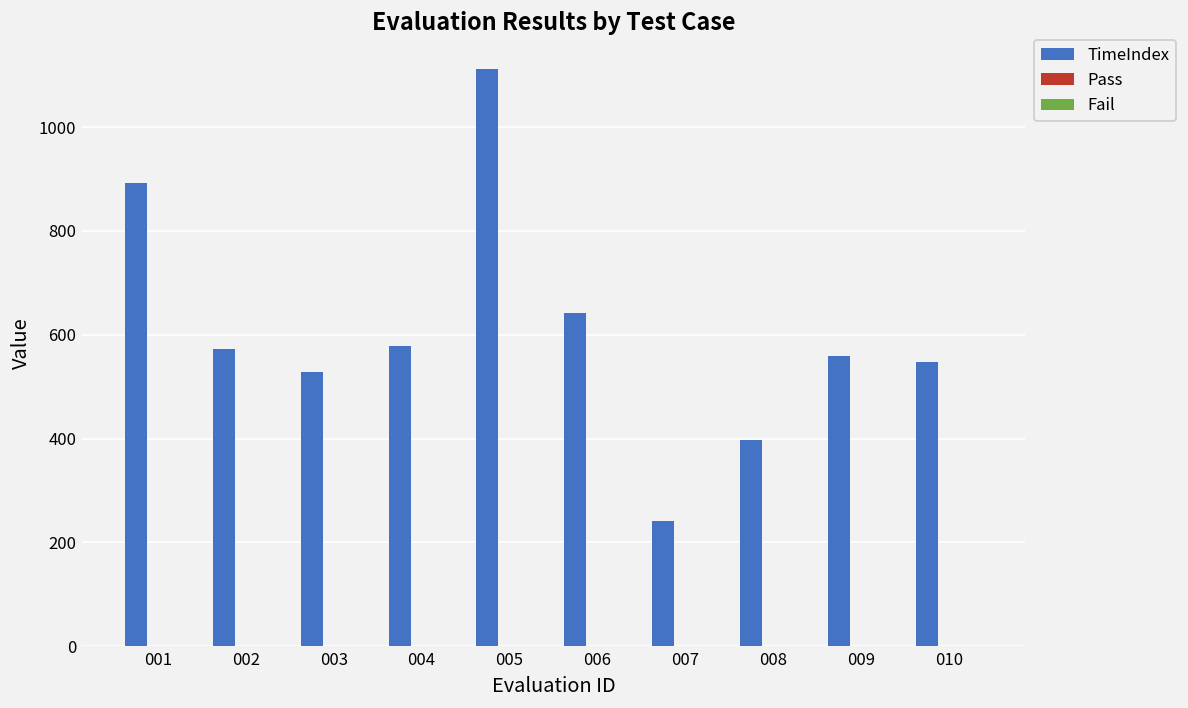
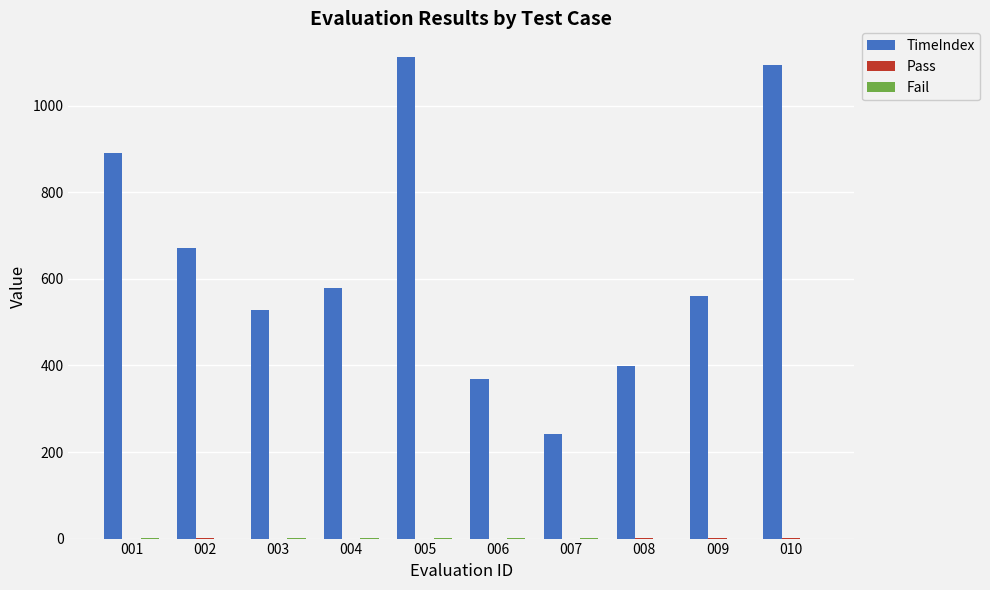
TimeIndex, 002: 570 -> 670
TimeIndex, 006: 640 -> 370
TimeIndex, 010: 550 -> 1090
